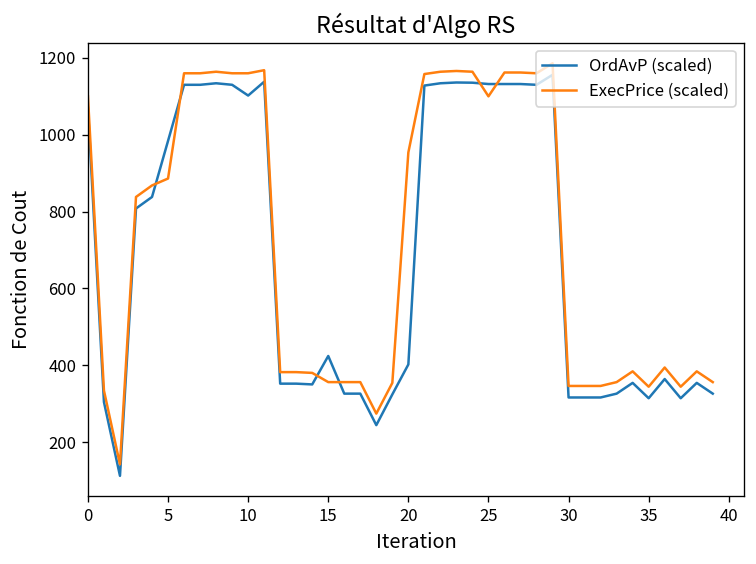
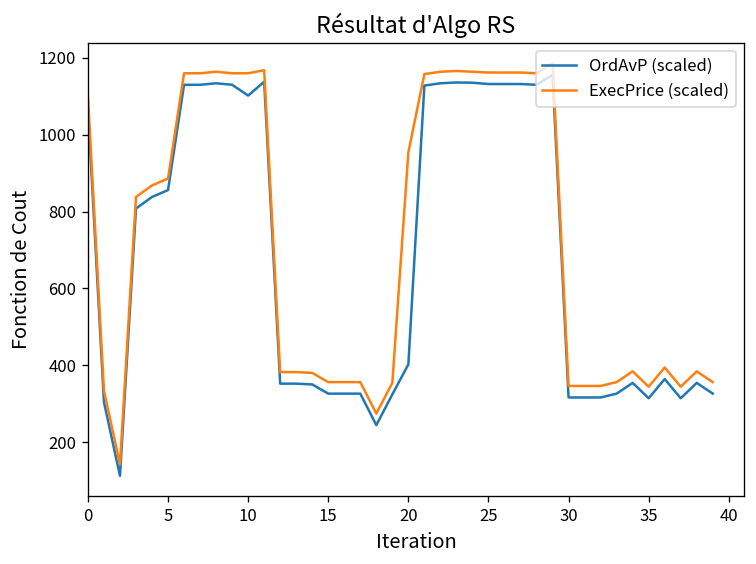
OrdAvP (scaled), 5: 980 -> 860
OrdAvP (scaled), 15: 420 -> 330
ExecPrice (scaled), 25: 1100 -> 1160
